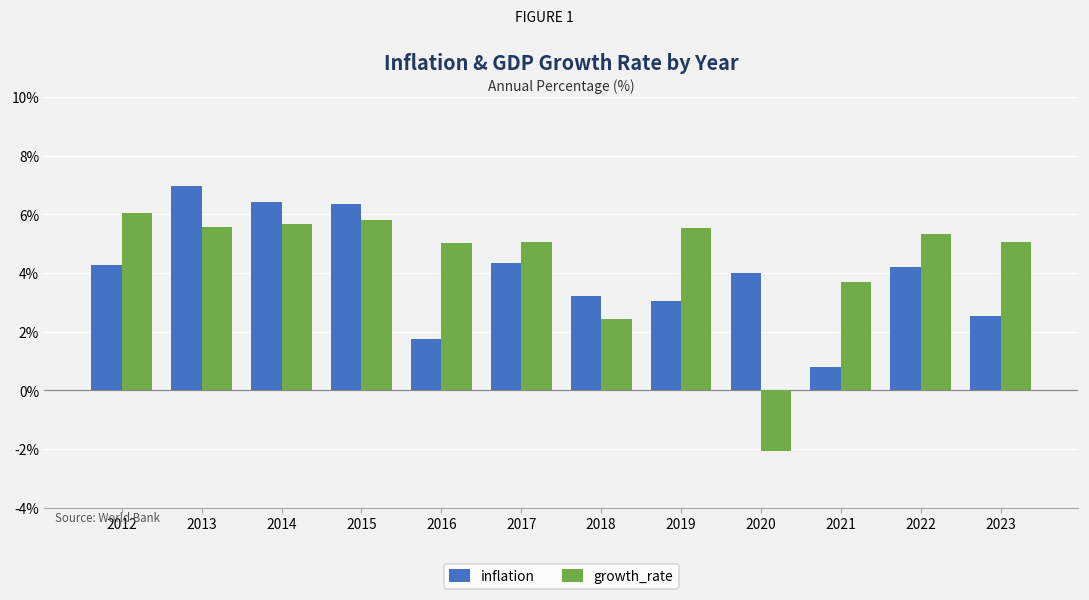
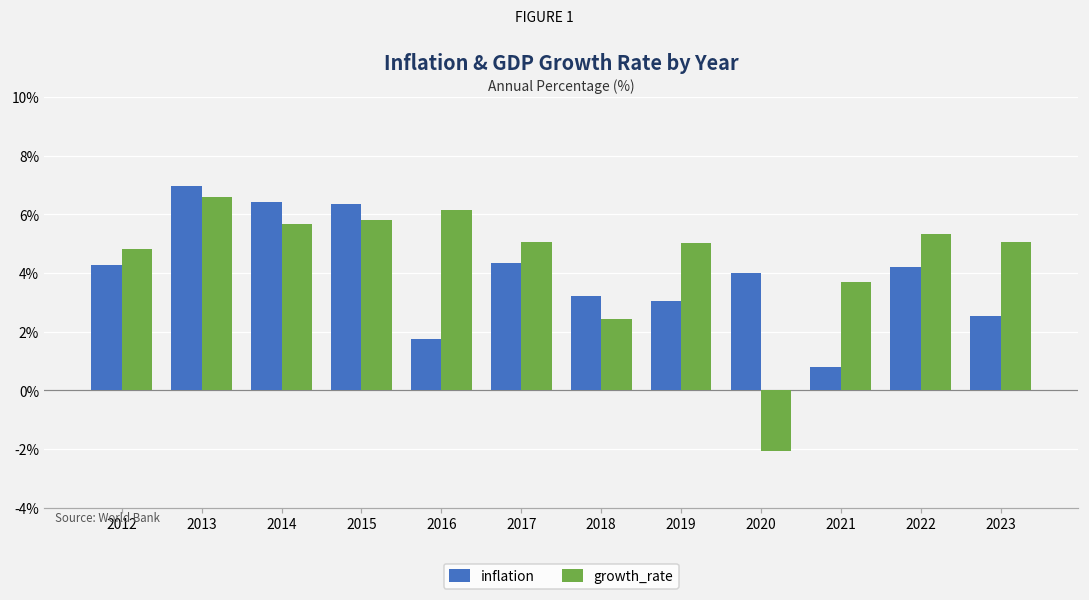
growth_rate, 2012: 6.0% -> 4.8%
growth_rate, 2013: 5.6% -> 6.6%
growth_rate, 2016: 5.0% -> 6.2%
growth_rate, 2019: 5.5% -> 5.0%
